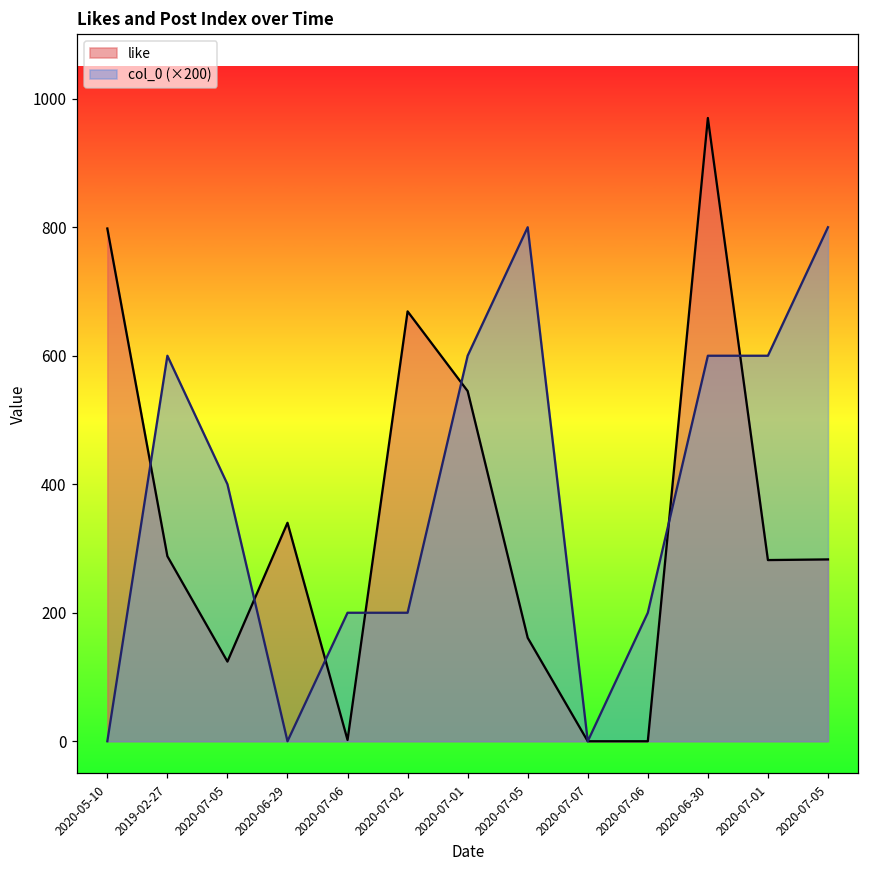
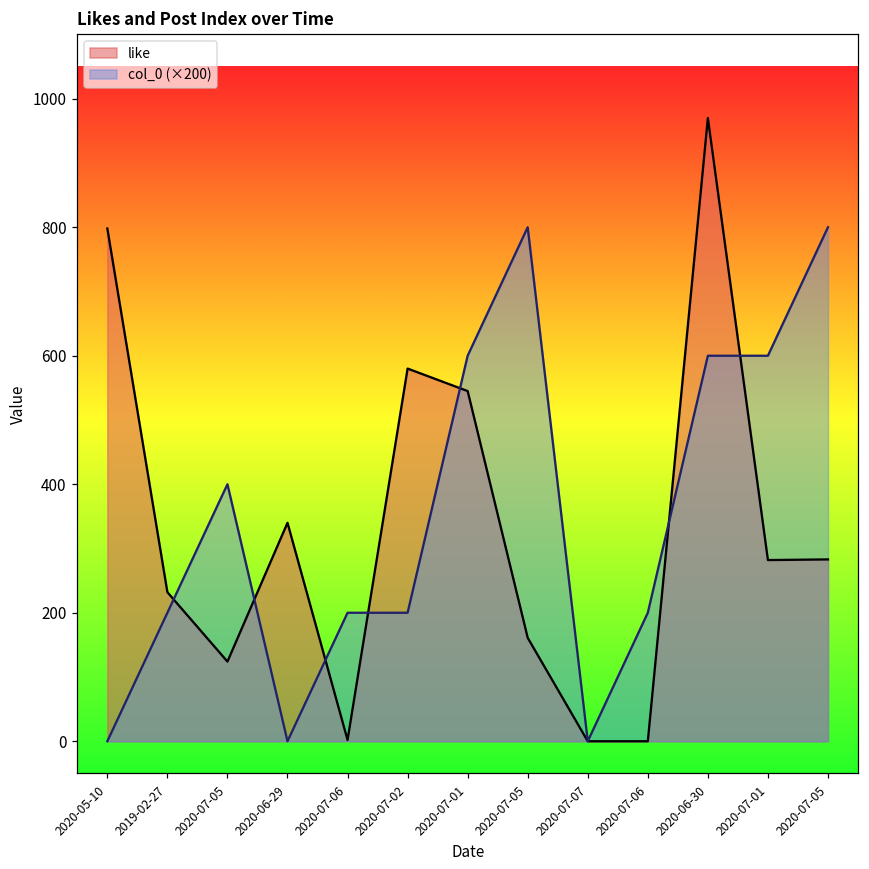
like, 2019-02-27: 290 -> 230
col_0 (×200), 2019-02-27: 600 -> 200
like, 2020-07-02: 670 -> 580
